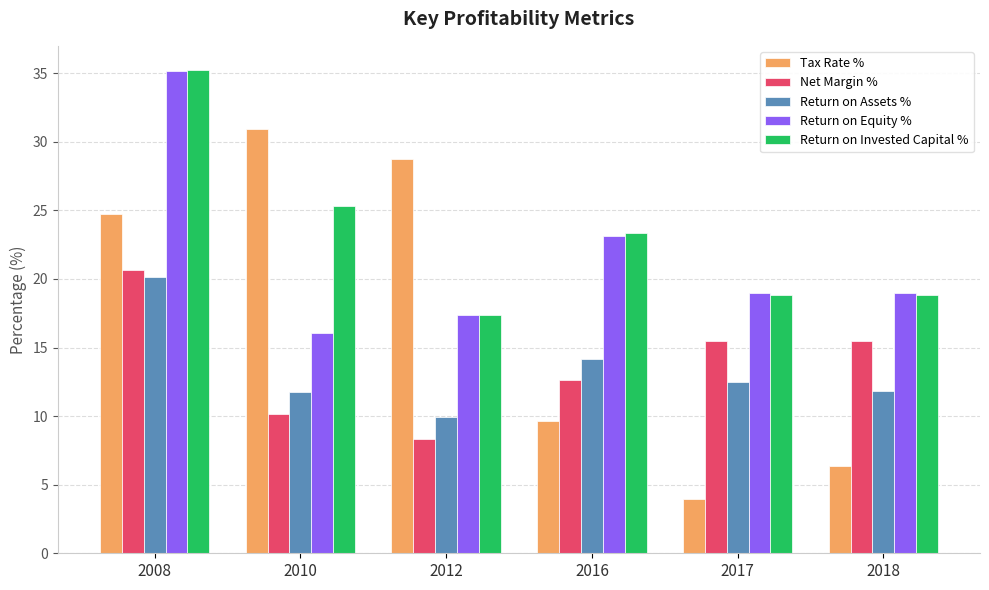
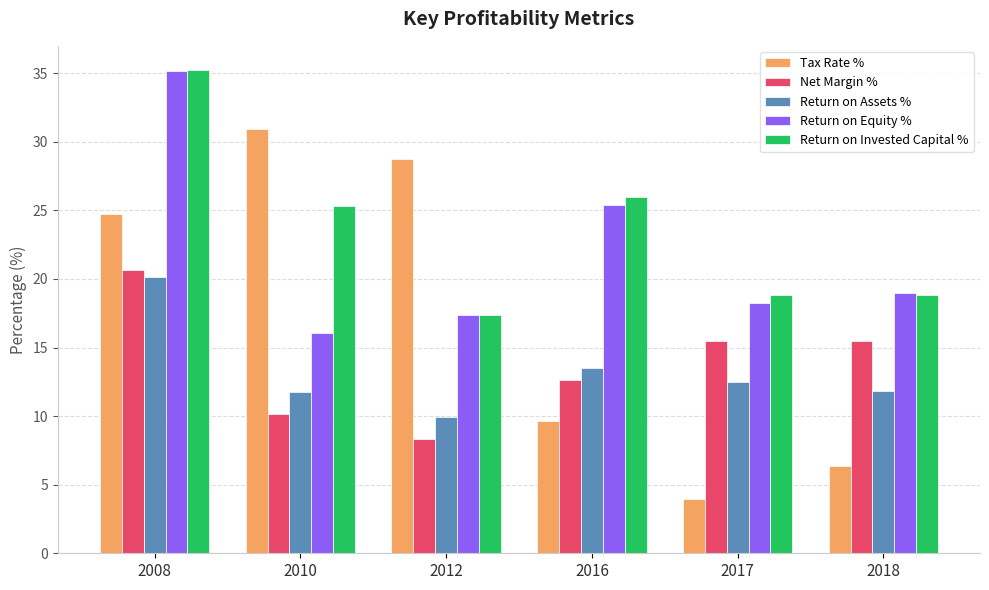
Return on Assets %, 2016: 14.2 -> 13.5
Return on Equity %, 2016: 23.2 -> 25.4
Return on Invested Capital %, 2016: 23.3 -> 25.9
Return on Equity %, 2017: 18.9 -> 18.2
